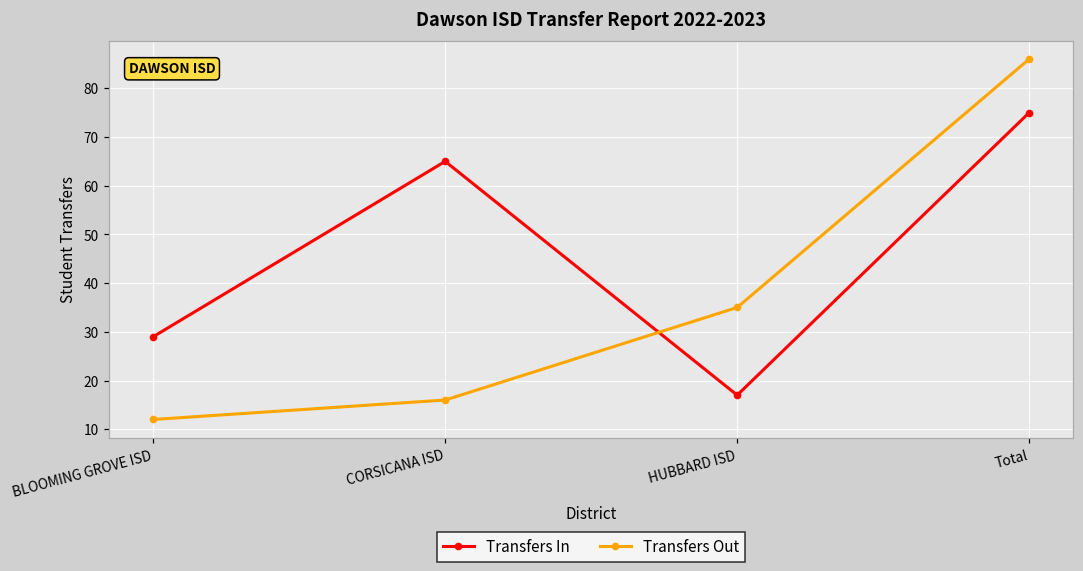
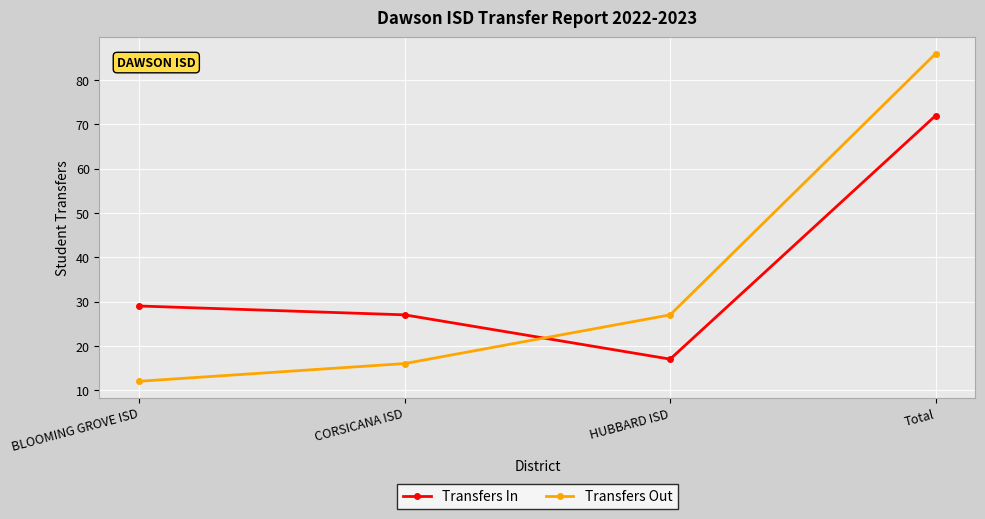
Transfers In, CORSICANA ISD: 65 -> 27
Transfers Out, HUBBARD ISD: 35 -> 27
Transfers In, Total: 75 -> 72
